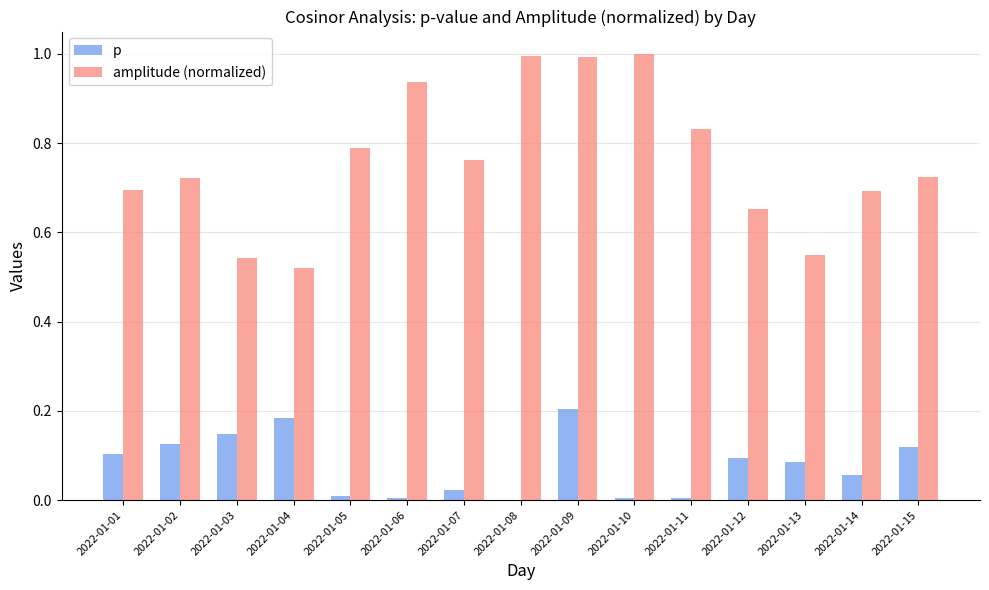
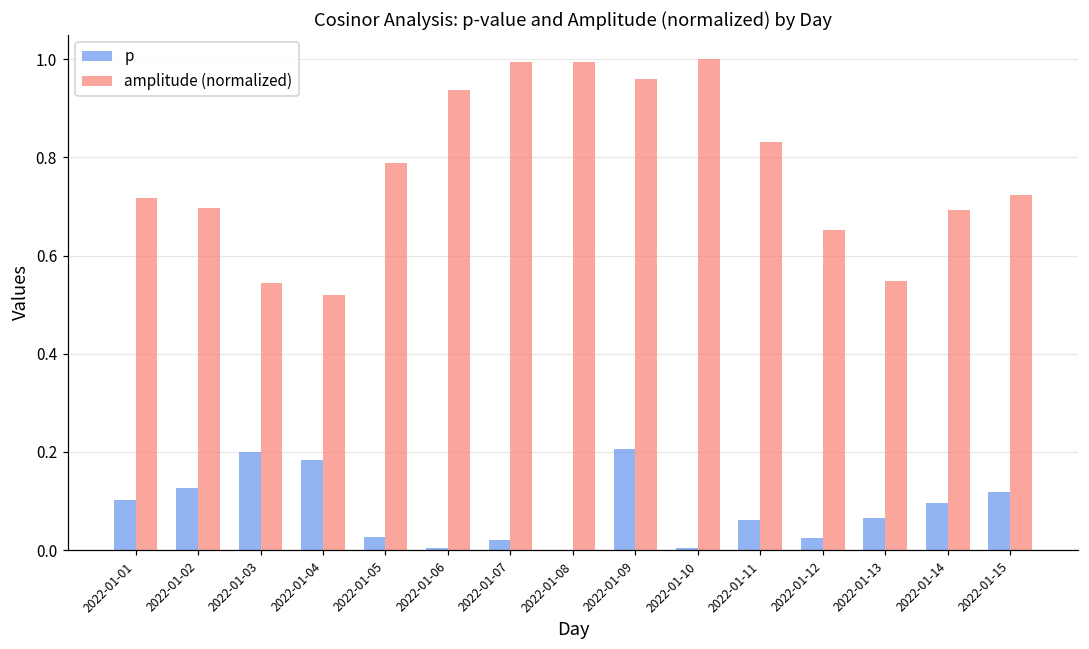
amplitude (normalized), 2022-01-01: 0.70 -> 0.72
amplitude (normalized), 2022-01-02: 0.72 -> 0.70
p, 2022-01-03: 0.15 -> 0.20
p, 2022-01-05: 0.01 -> 0.03
amplitude (normalized), 2022-01-07: 0.76 -> 0.99
amplitude (normalized), 2022-01-09: 0.99 -> 0.96
p, 2022-01-11: 0.01 -> 0.06
p, 2022-01-12: 0.09 -> 0.03
p, 2022-01-13: 0.09 -> 0.07
p, 2022-01-14: 0.06 -> 0.10
